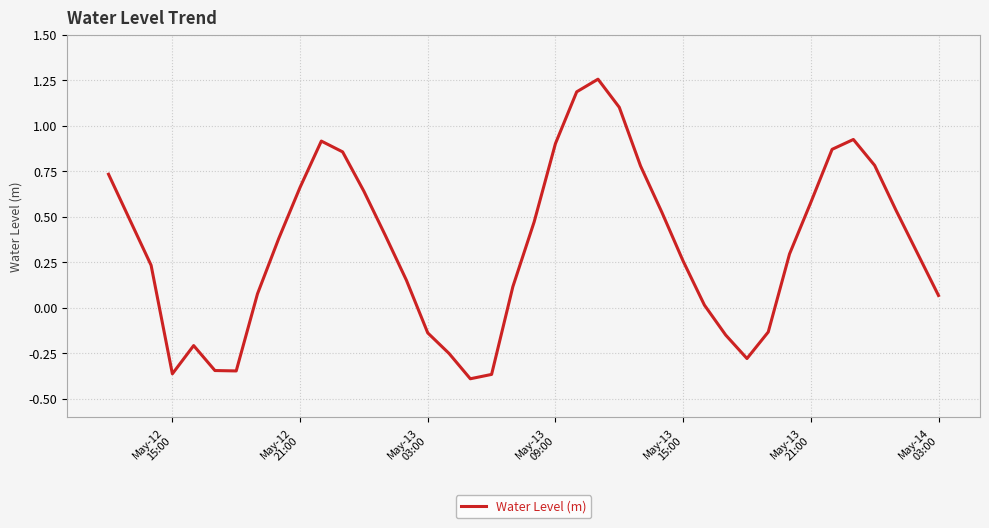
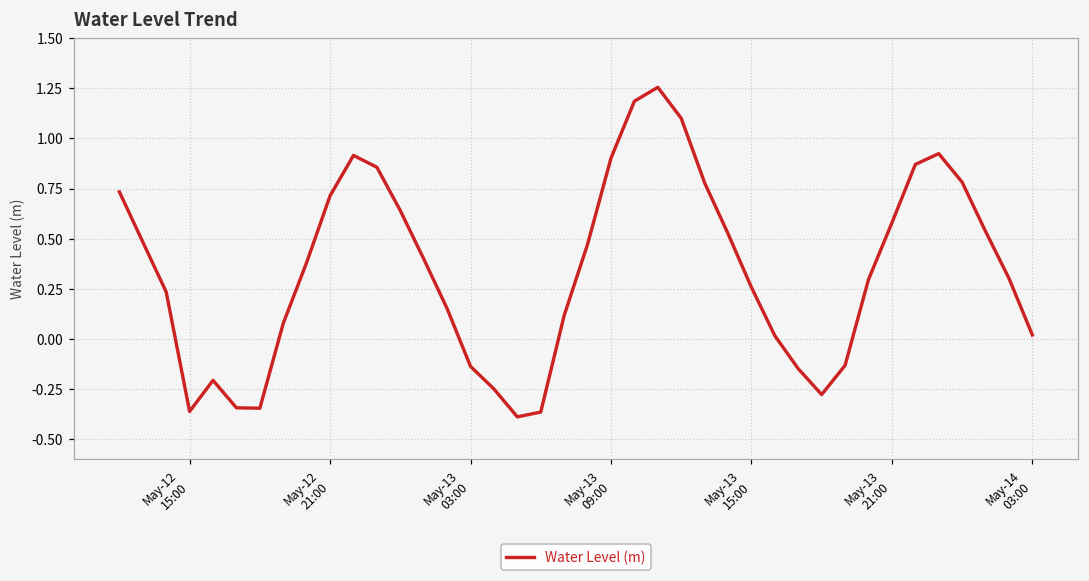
May-12 21:00: 0.66 -> 0.71
May-14 03:00: 0.07 -> 0.02
